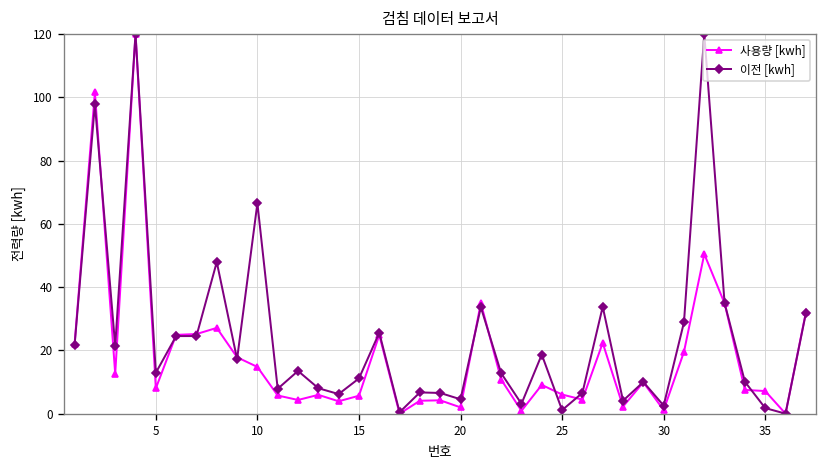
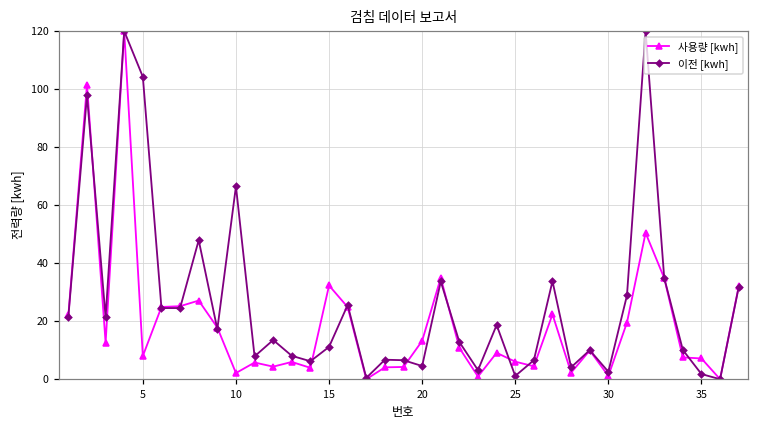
이전 [kwh], 5: 13 -> 104
사용량 [kwh], 10: 15 -> 2
사용량 [kwh], 15: 6 -> 32
사용량 [kwh], 20: 2 -> 13
